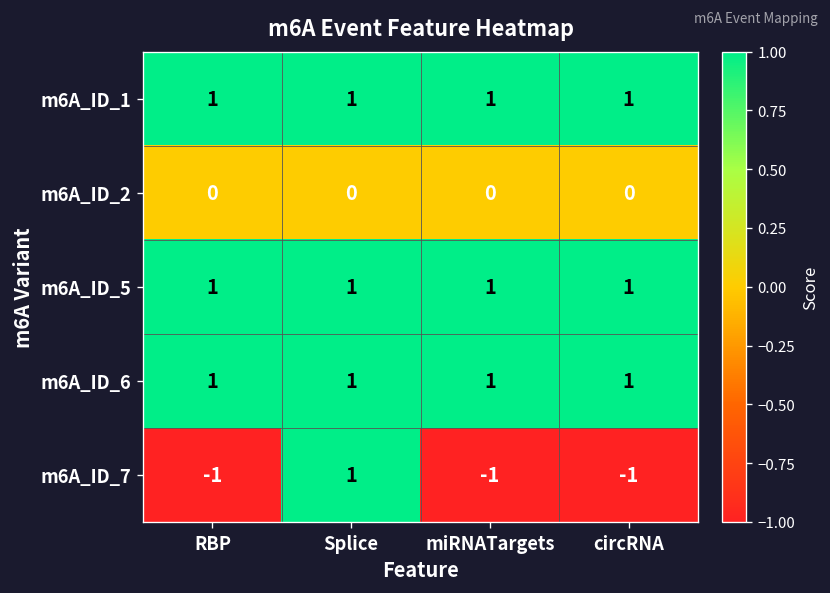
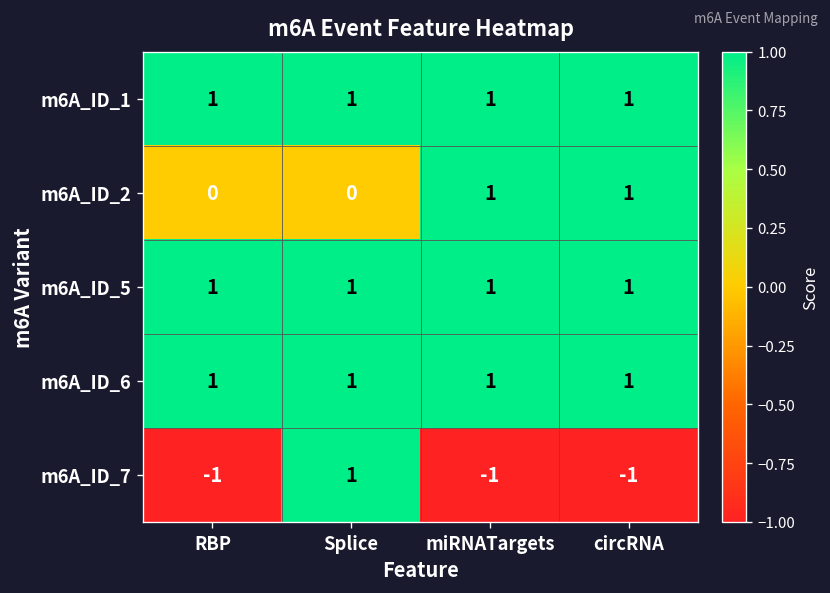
m6A_ID_2, miRNATargets: 0 -> 1
m6A_ID_2, circRNA: 0 -> 1
